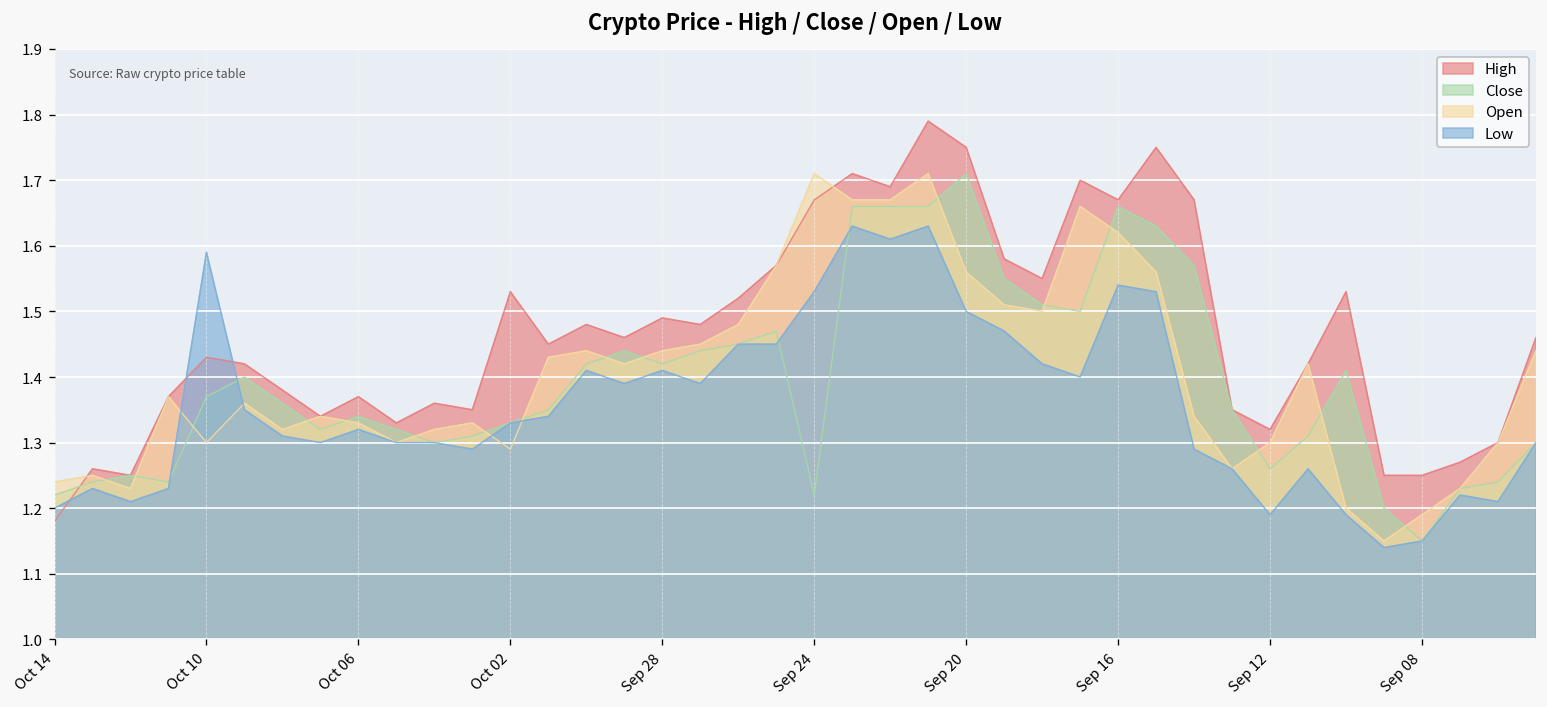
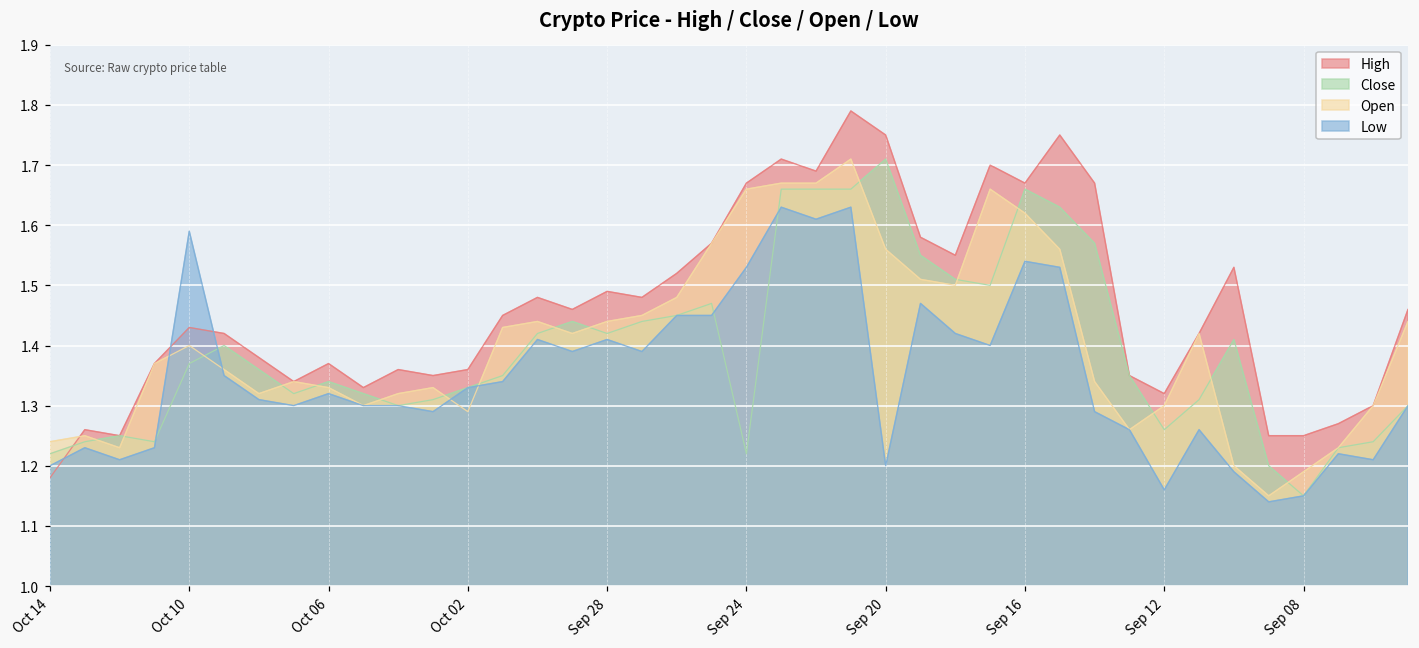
Open, Oct 10: 1.3 -> 1.4
High, Oct 02: 1.53 -> 1.36
Open, Sep 24: 1.71 -> 1.66
Low, Sep 20: 1.5 -> 1.2
Low, Sep 12: 1.19 -> 1.16
